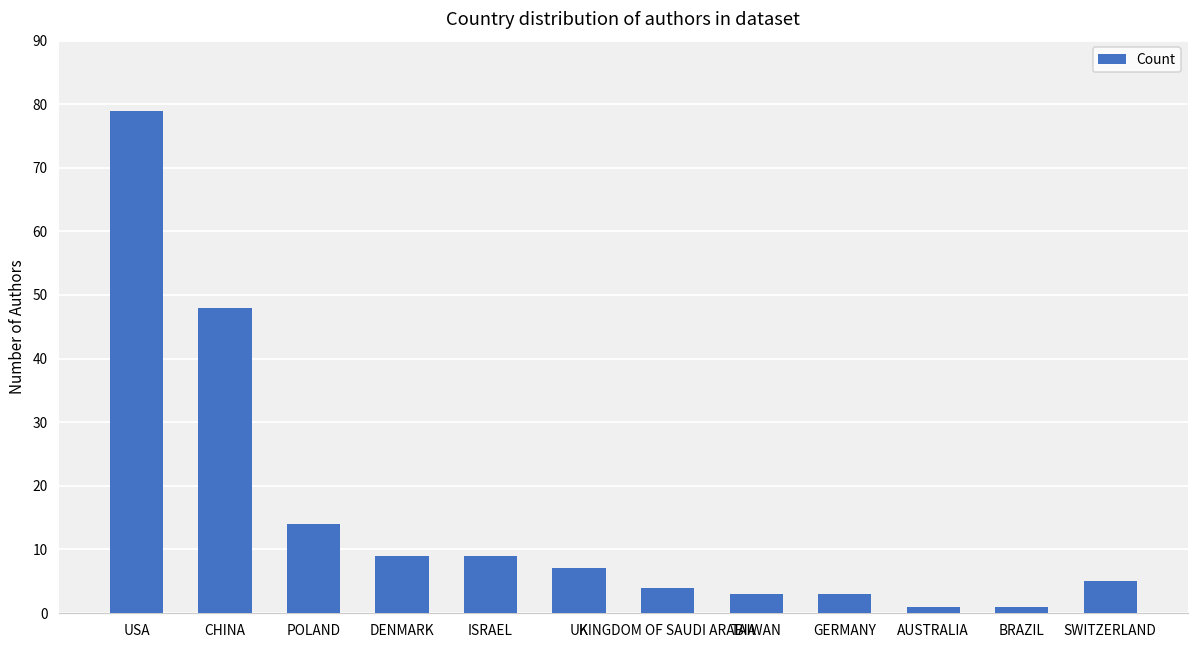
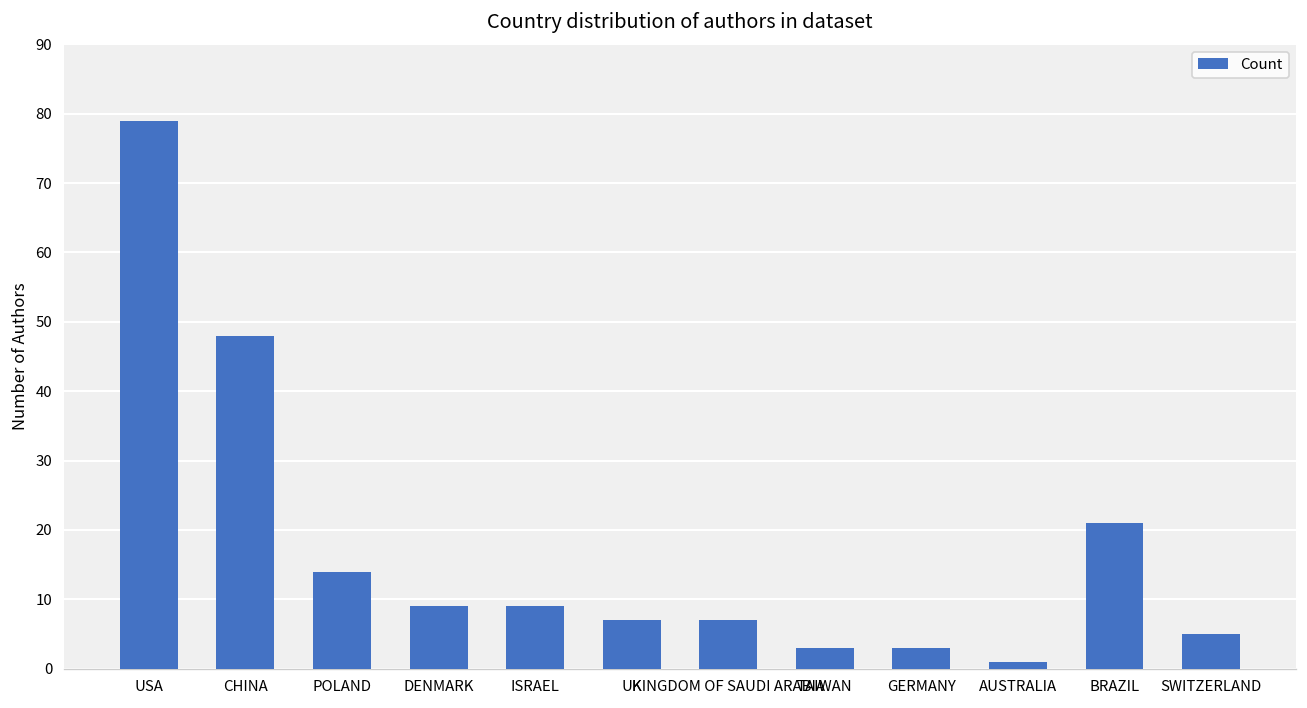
KINGDOM OF SAUDI ARABIA: 4 -> 7
BRAZIL: 1 -> 21
